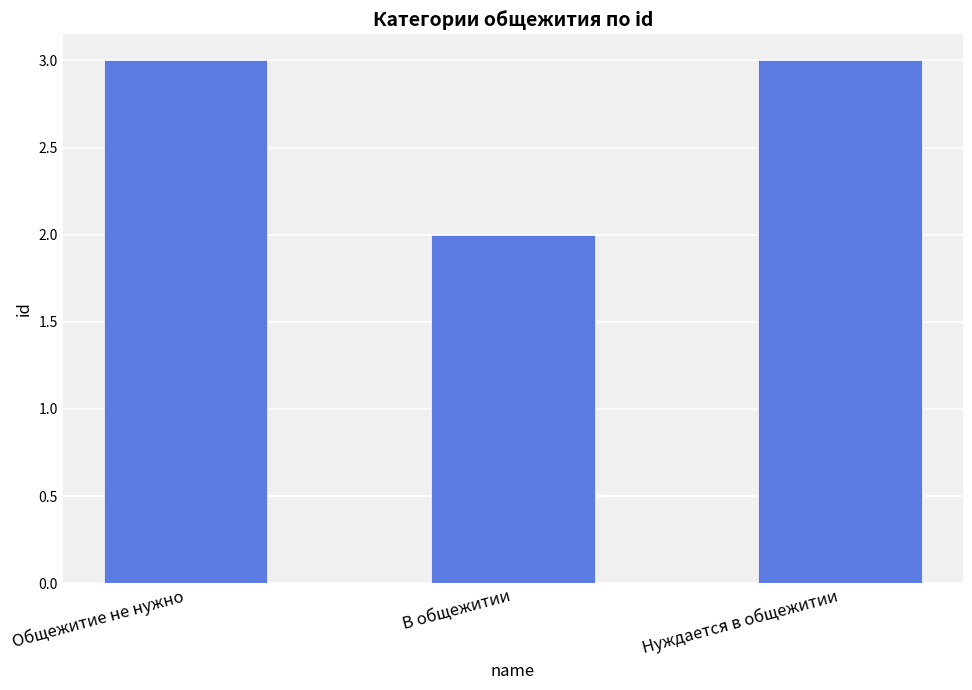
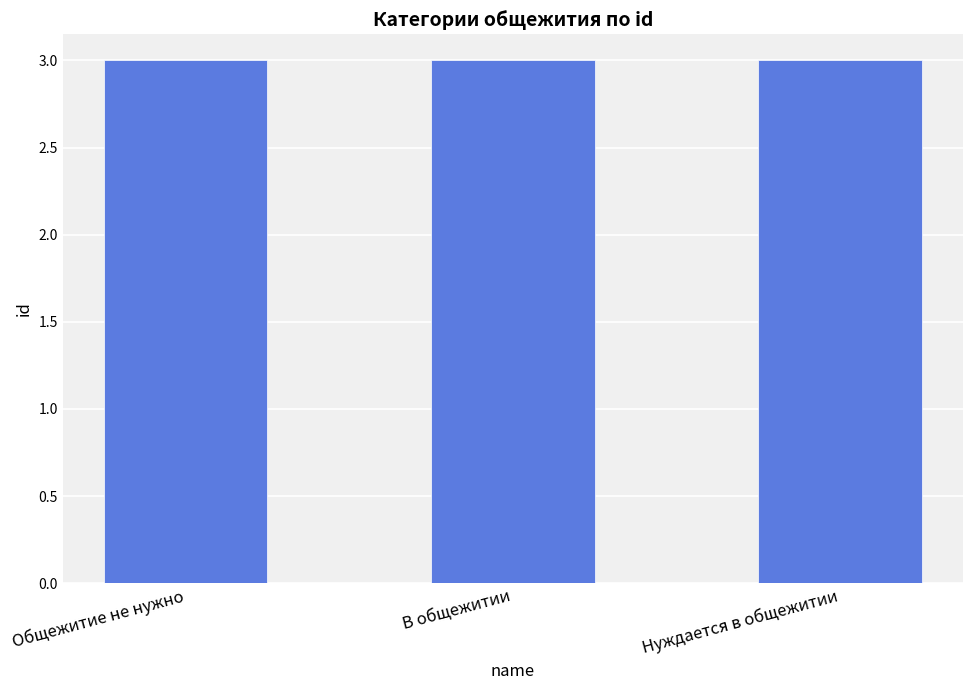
В общежитии: 2 -> 3
